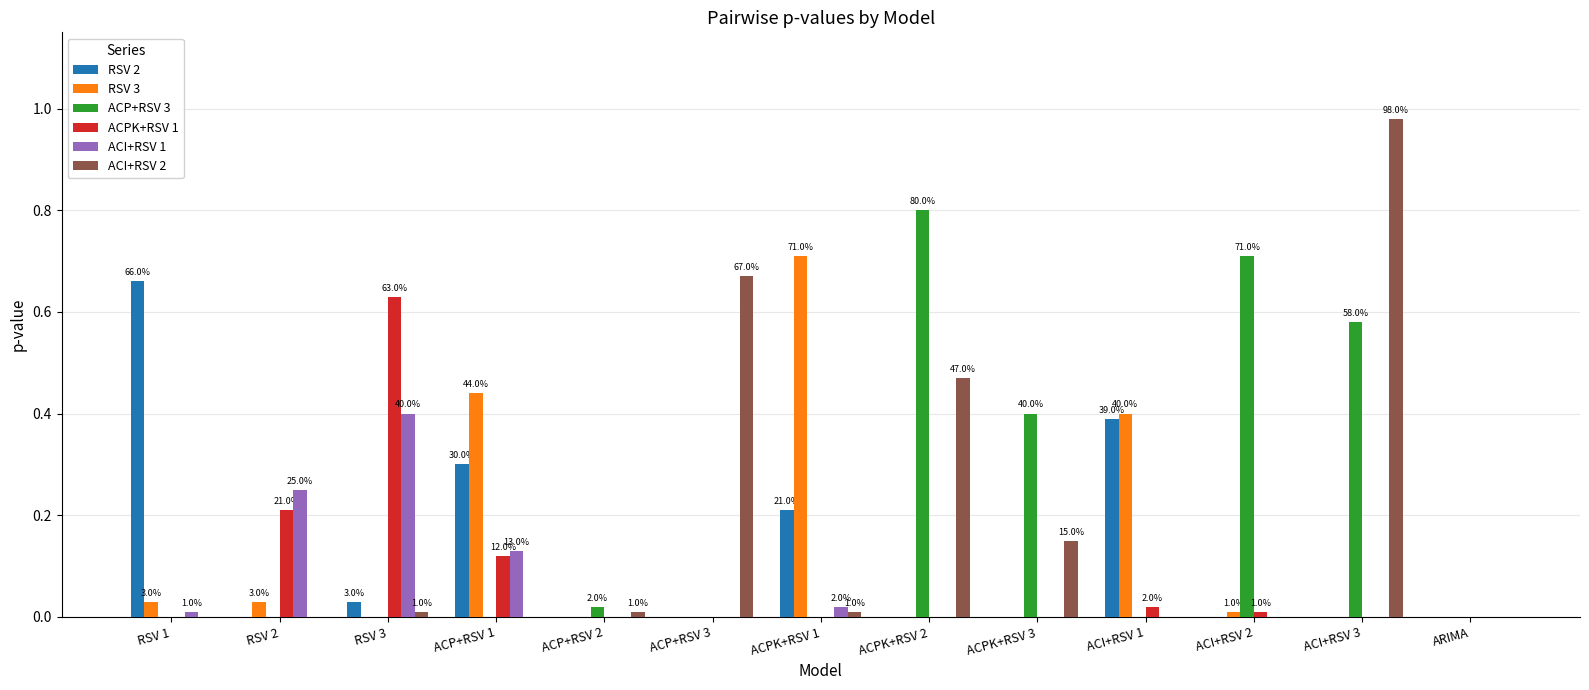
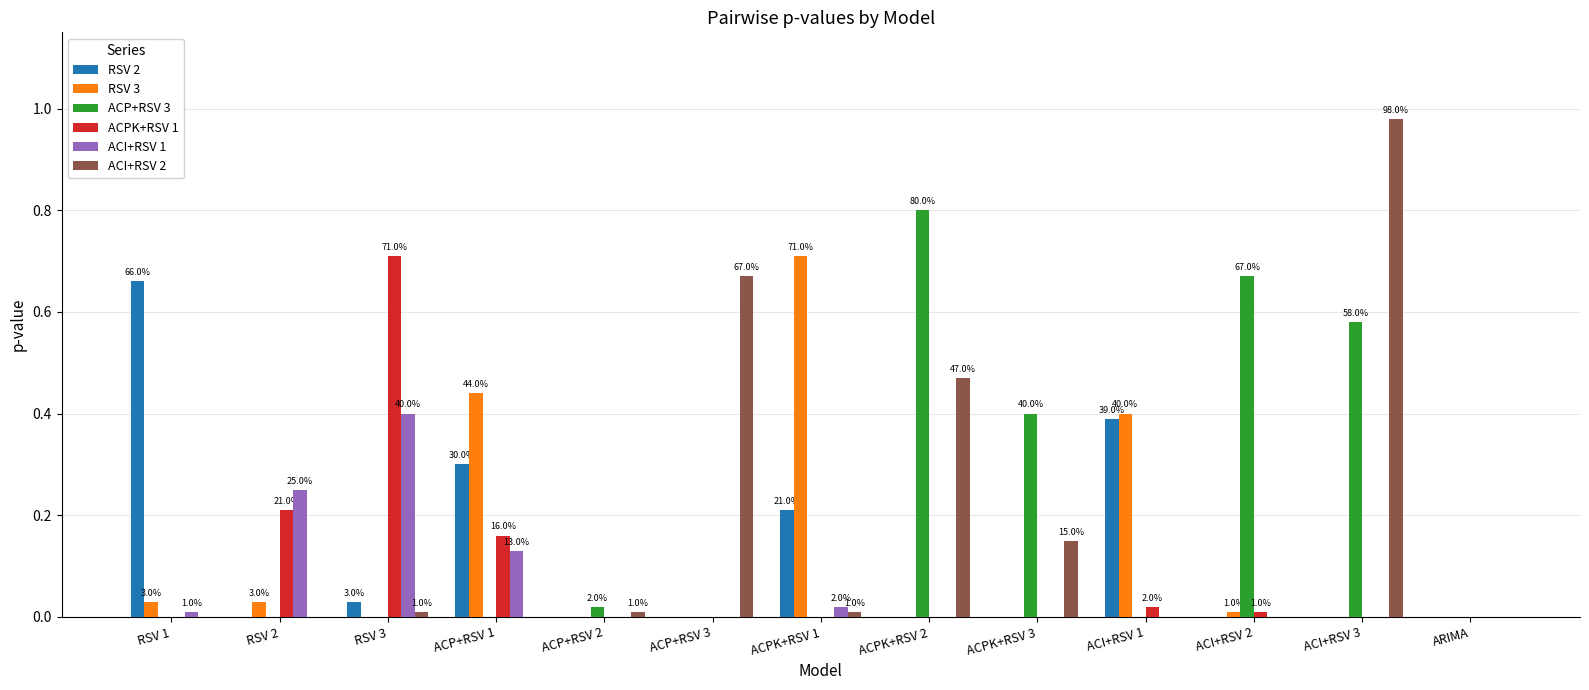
ACPK+RSV 1, RSV 3: 63.0% -> 71.0%
ACPK+RSV 1, ACP+RSV 1: 12.0% -> 16.0%
ACP+RSV 3, ACI+RSV 2: 71.0% -> 67.0%
